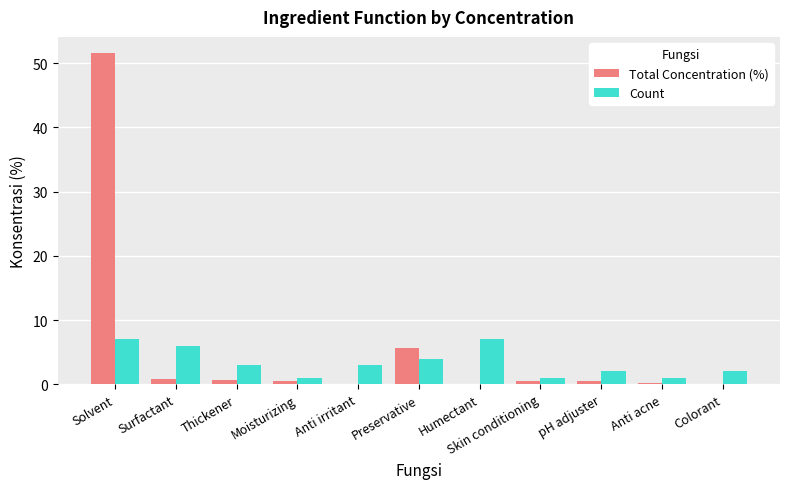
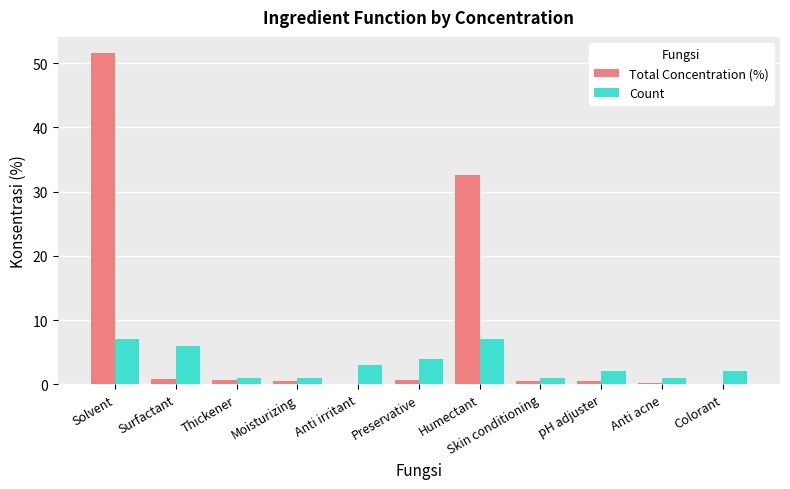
Count, Thickener: 3 -> 1
Total Concentration (%), Preservative: 6 -> 1
Total Concentration (%), Humectant: 0 -> 33
